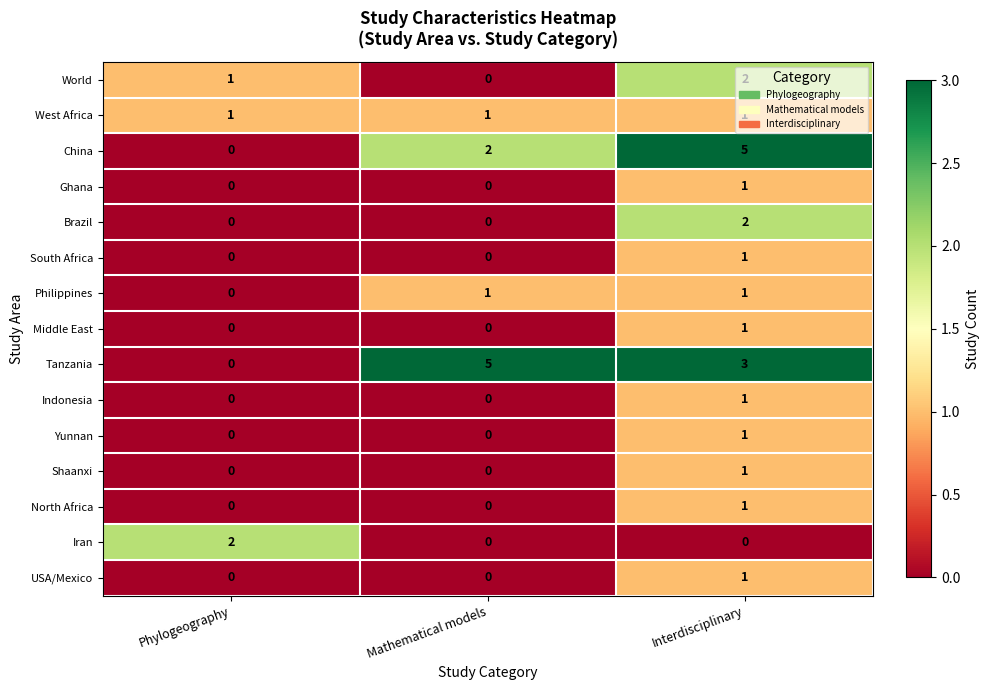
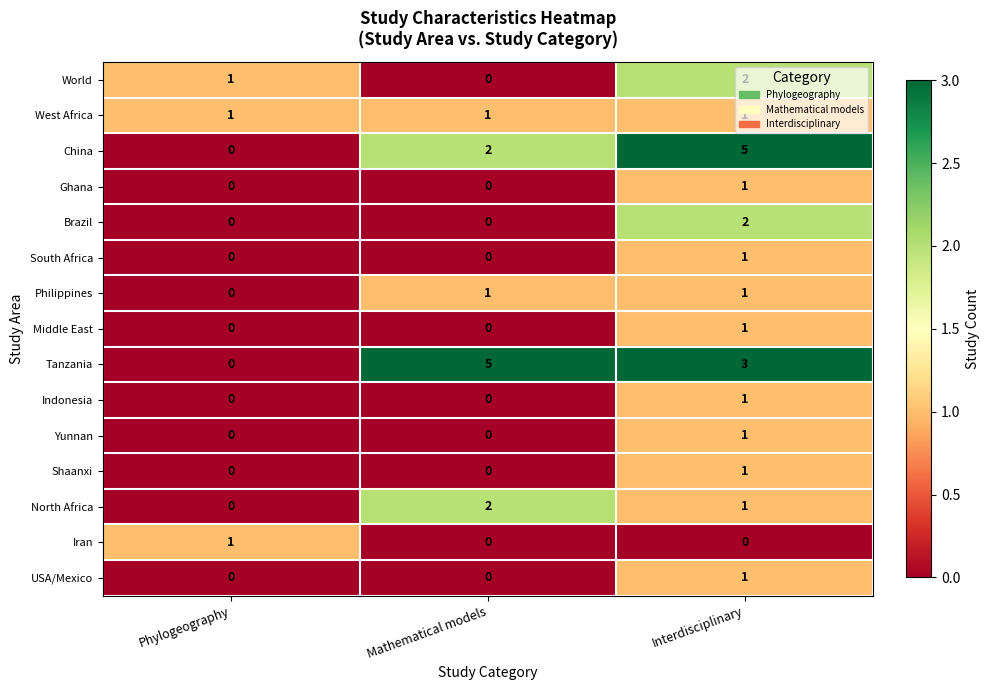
North Africa, Mathematical models: 0 -> 2
Iran, Phylogeography: 2 -> 1
